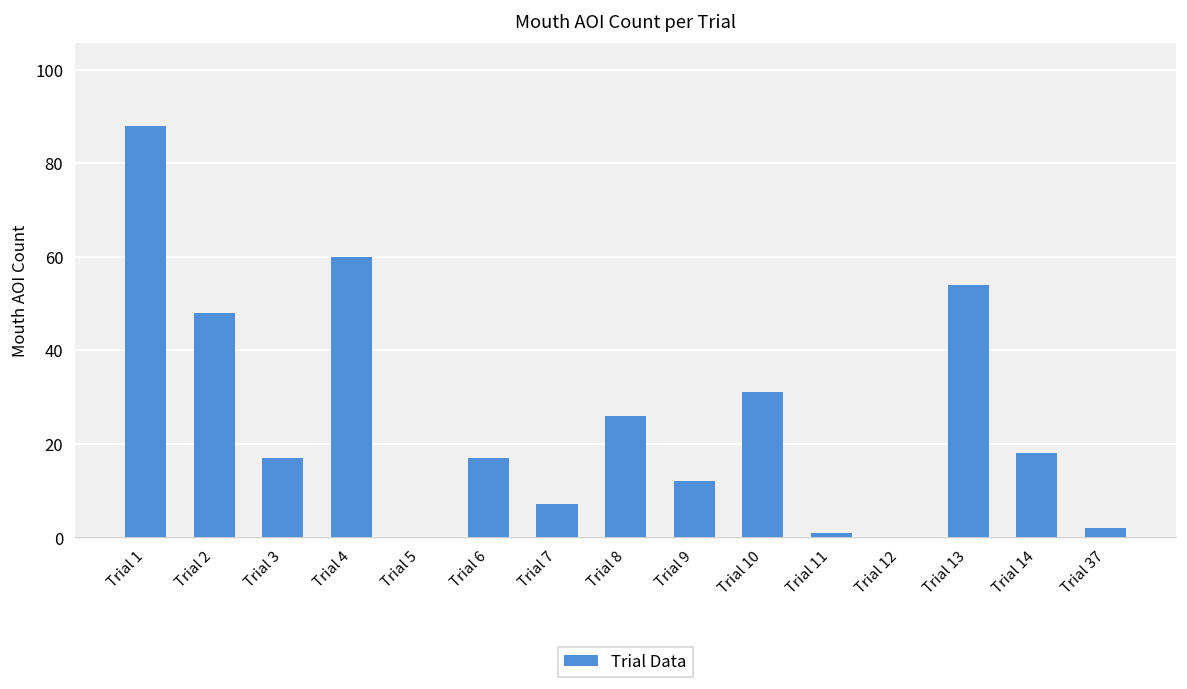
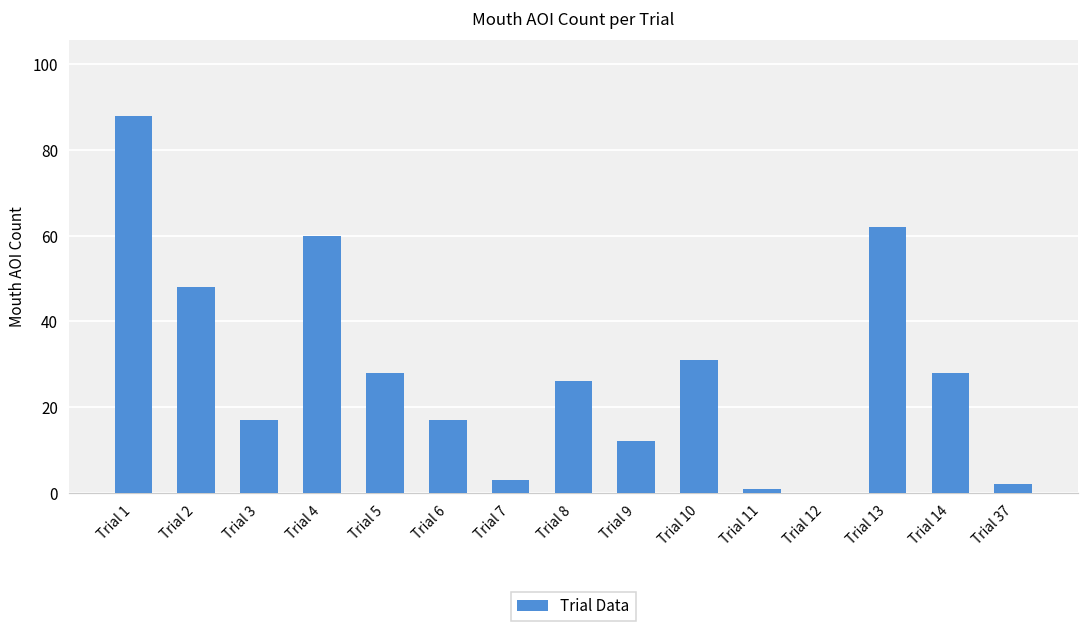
Trial 5: 0 -> 28
Trial 7: 7 -> 3
Trial 13: 54 -> 62
Trial 14: 18 -> 28
